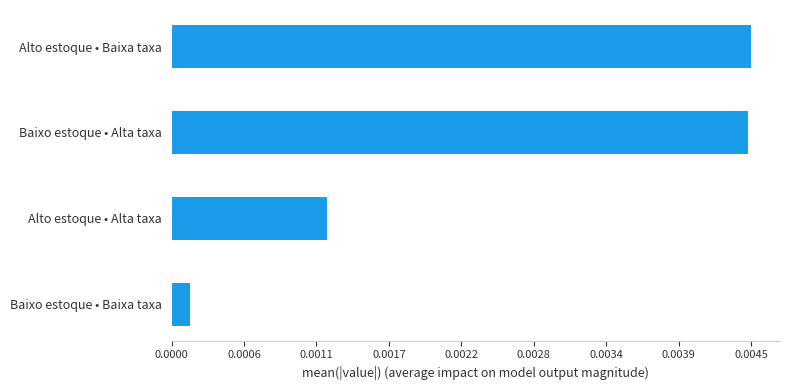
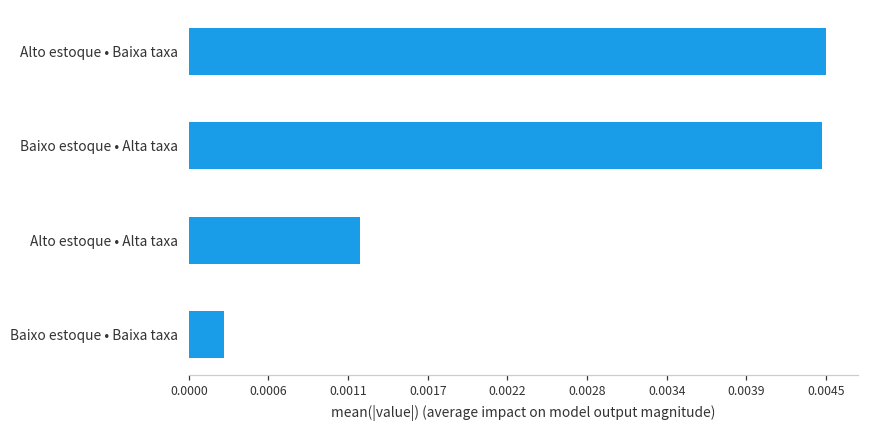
Baixo estoque • Baixa taxa: 0.00014 -> 0.00025
